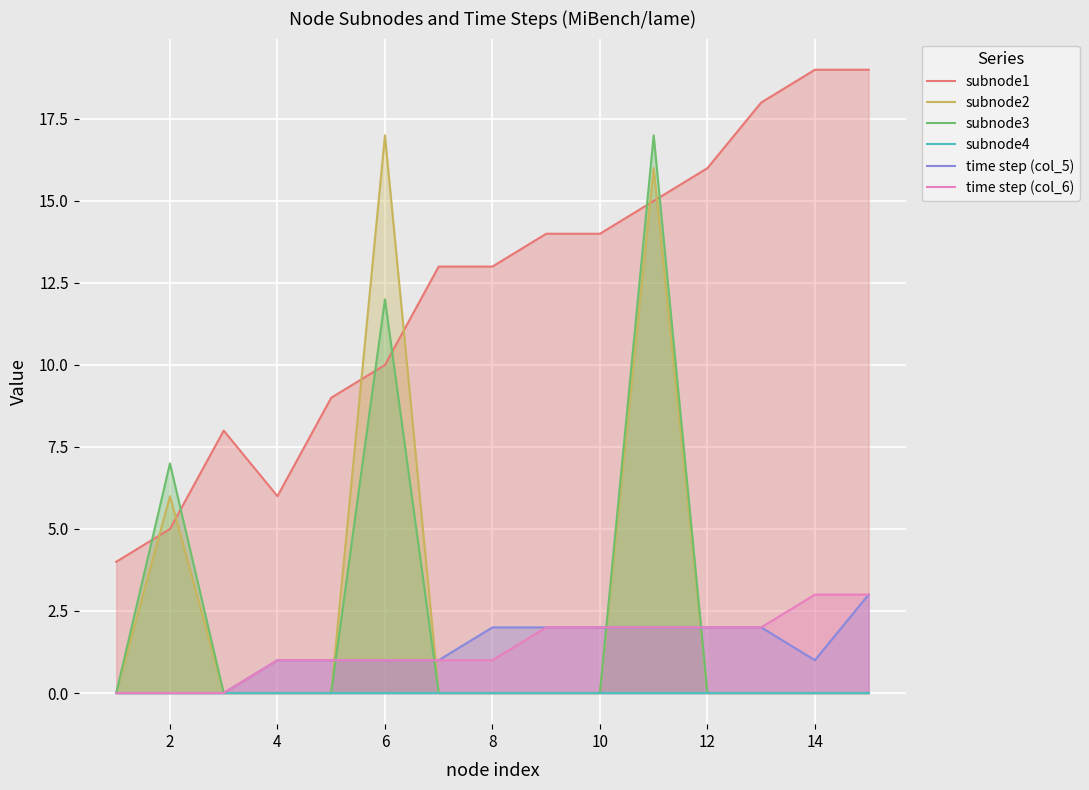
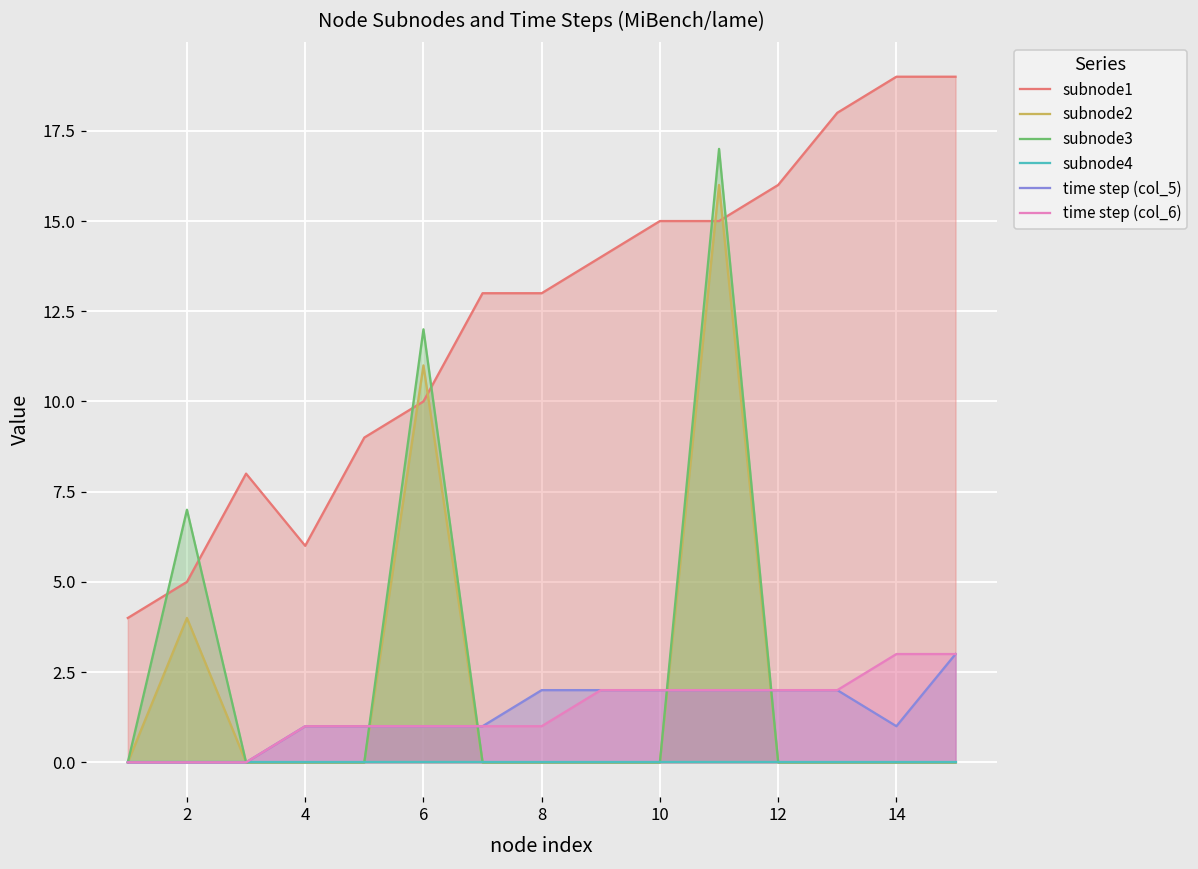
subnode2, 2: 6 -> 4
subnode2, 6: 17 -> 11
subnode1, 10: 14 -> 15
